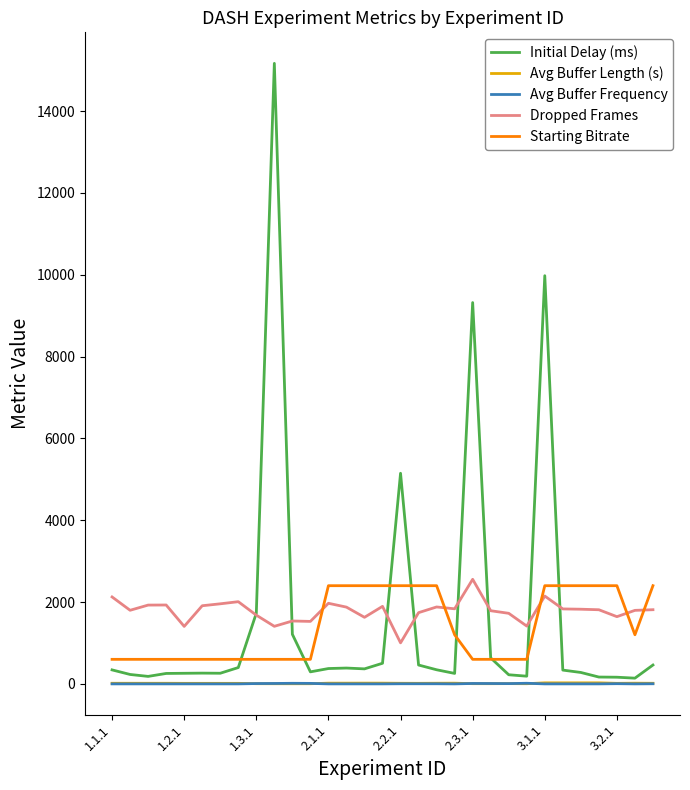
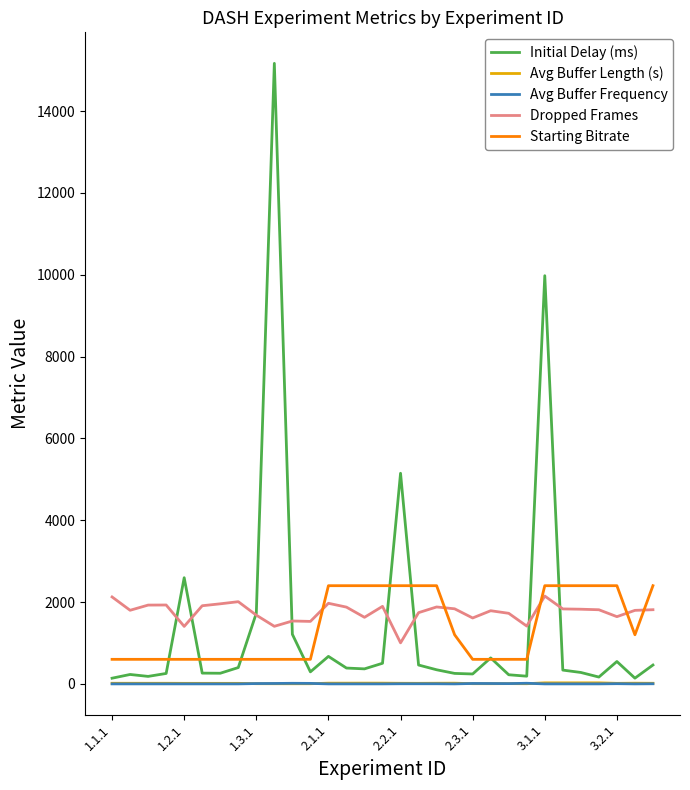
Initial Delay (ms), 1.1.1: 300 -> 100
Initial Delay (ms), 1.2.1: 300 -> 2600
Initial Delay (ms), 2.1.1: 400 -> 700
Initial Delay (ms), 2.3.1: 9300 -> 200
Dropped Frames, 2.3.1: 2600 -> 1600
Initial Delay (ms), 3.2.1: 200 -> 500
